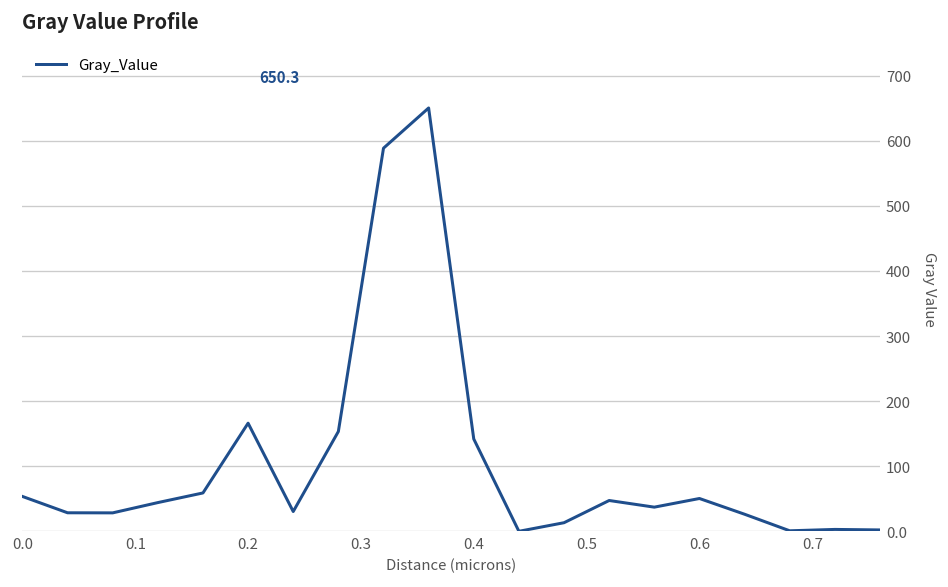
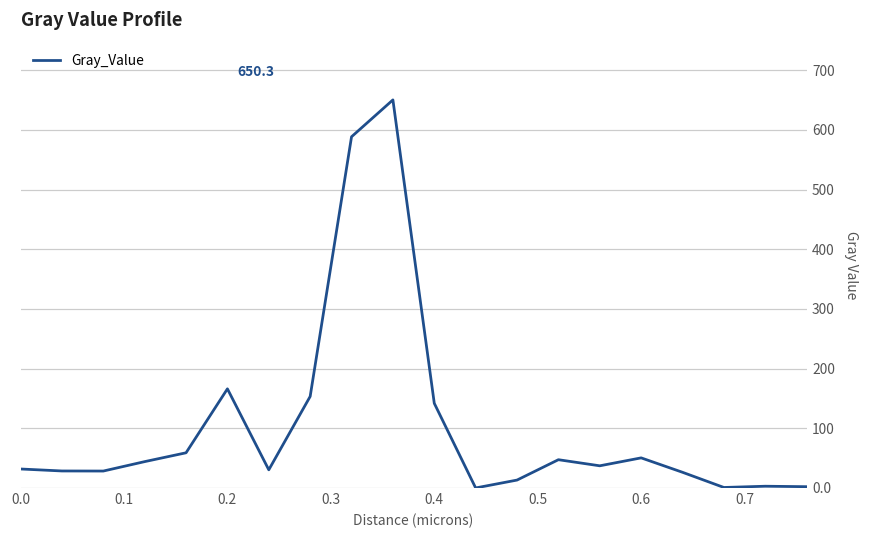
0.0: 50 -> 30
